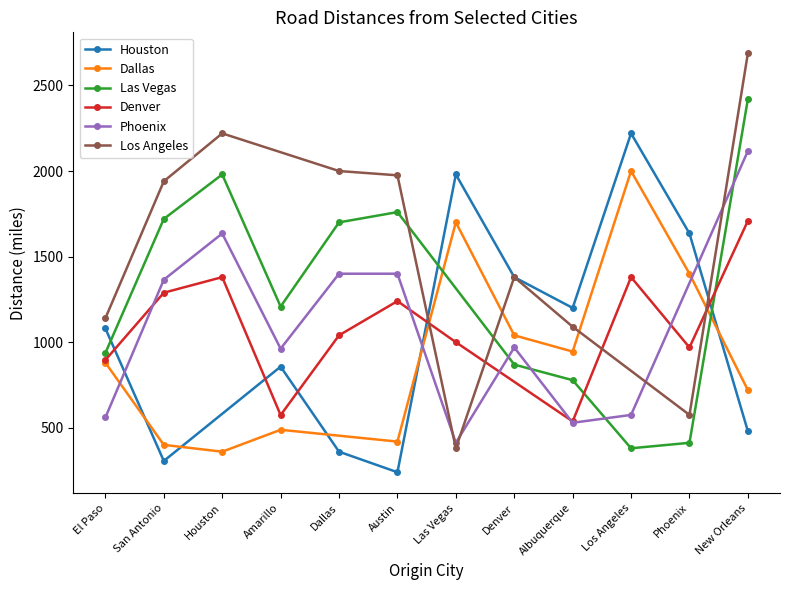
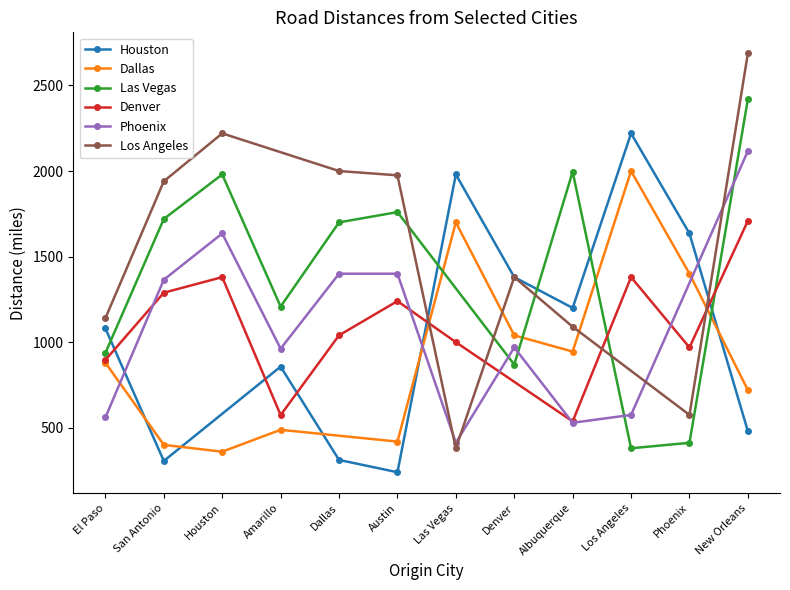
Houston, Dallas: 360 -> 310
Las Vegas, Albuquerque: 780 -> 2000
